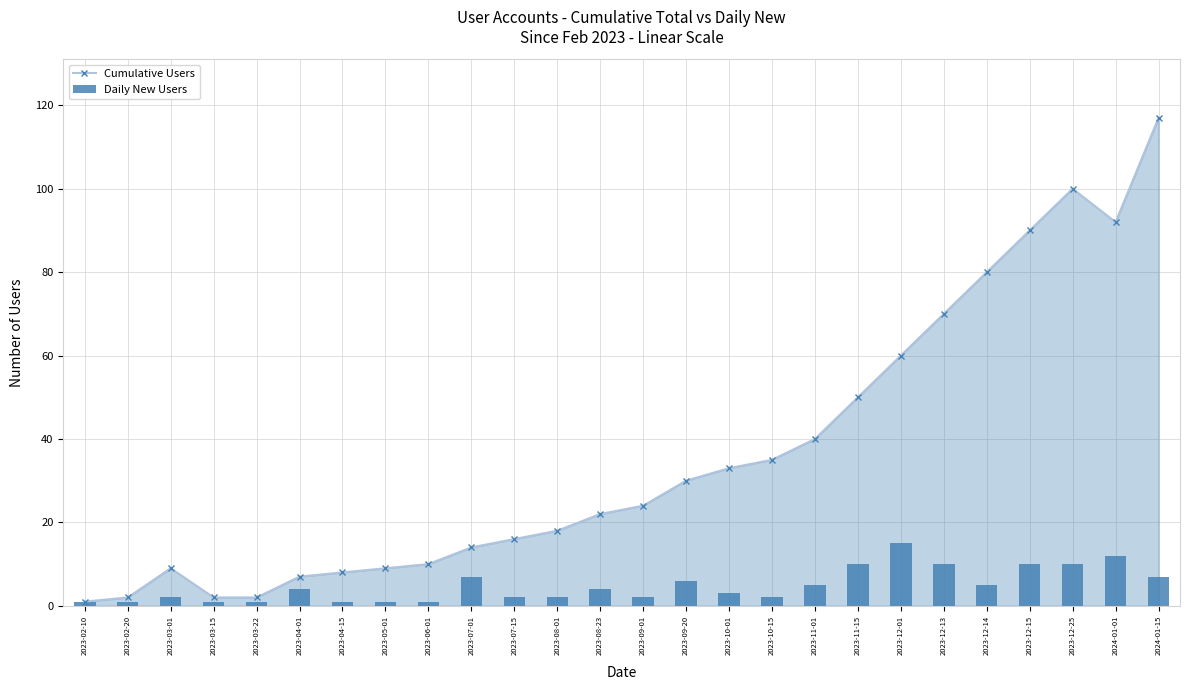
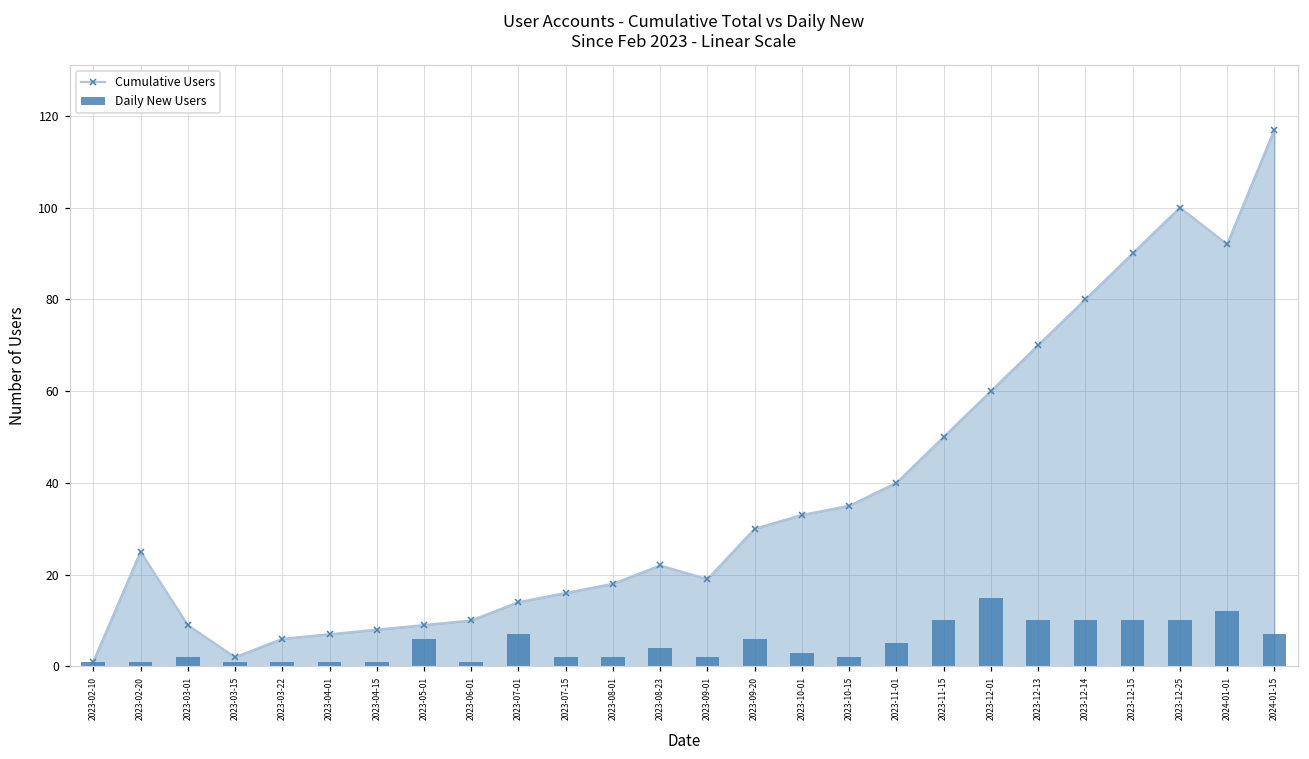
Cumulative Users, 2023-02-20: 2 -> 25
Cumulative Users, 2023-03-22: 2 -> 6
Daily New Users, 2023-04-01: 4 -> 1
Daily New Users, 2023-05-01: 1 -> 6
Cumulative Users, 2023-09-01: 24 -> 19
Daily New Users, 2023-12-14: 5 -> 10
